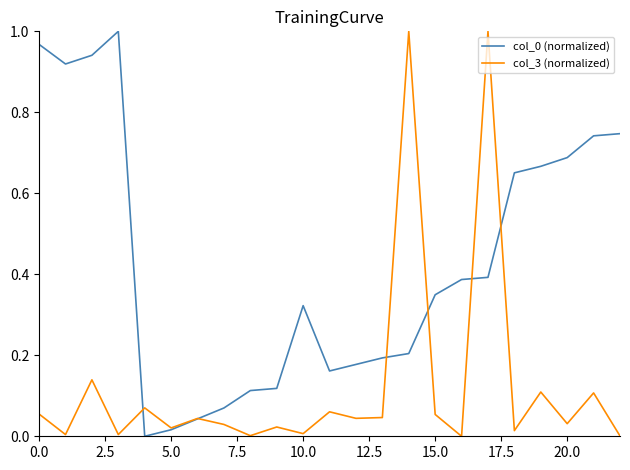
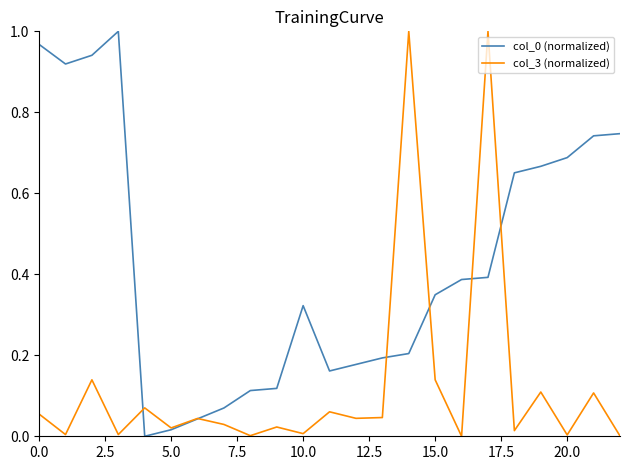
col_3 (normalized), 15.0: 0.05 -> 0.14
col_3 (normalized), 20.0: 0.03 -> 0.00
